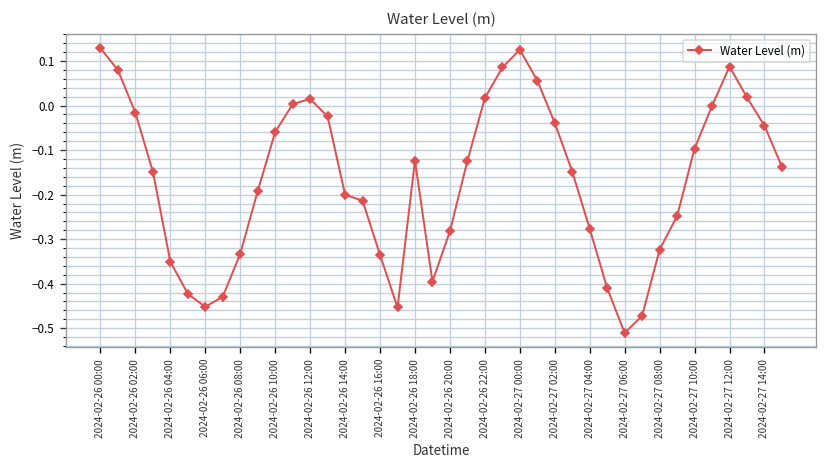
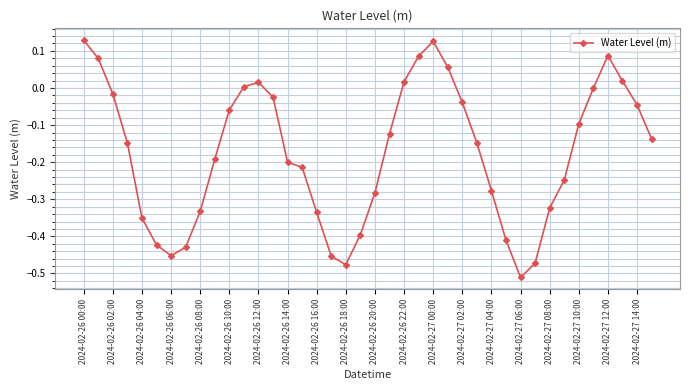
2024-02-26 18:00: -0.12 -> -0.48
